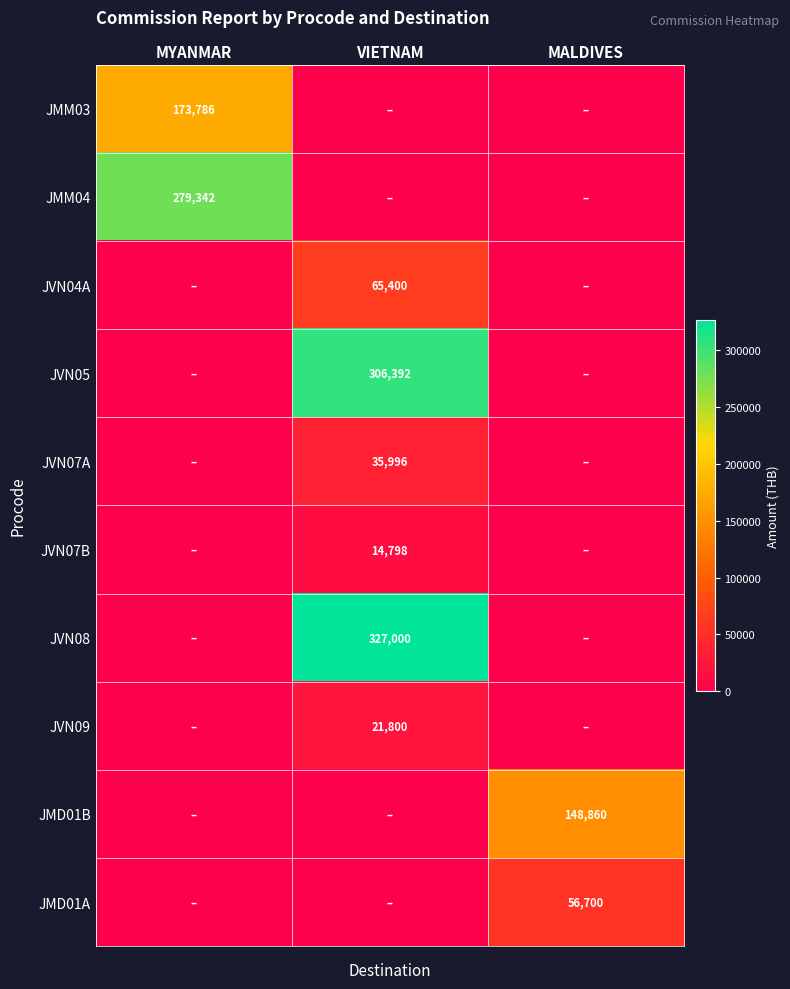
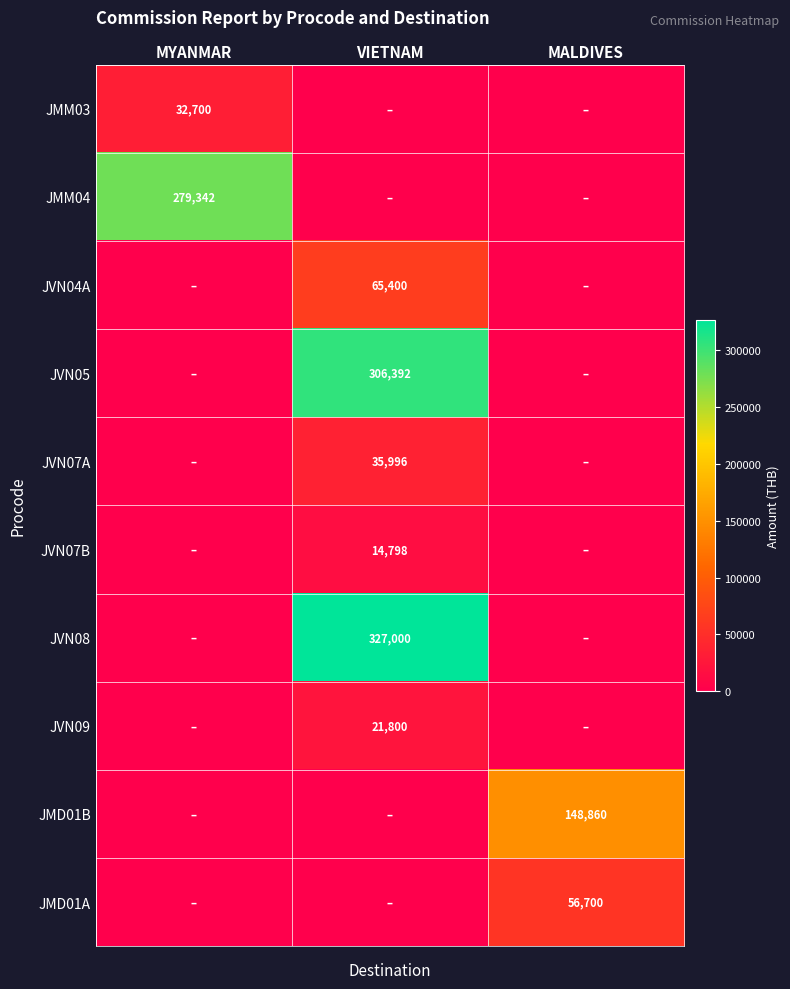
JMM03, MYANMAR: 173,786 -> 32,700
